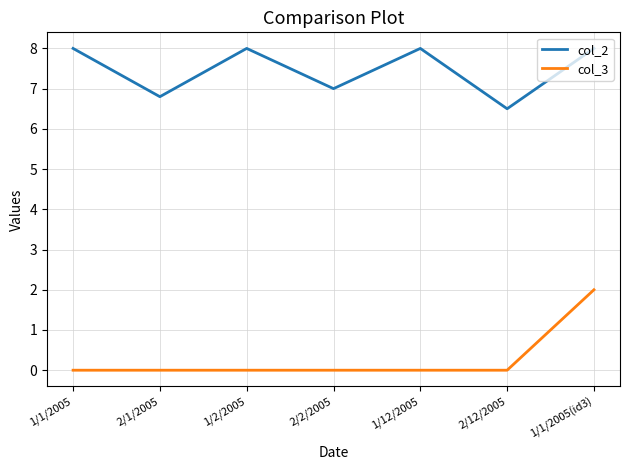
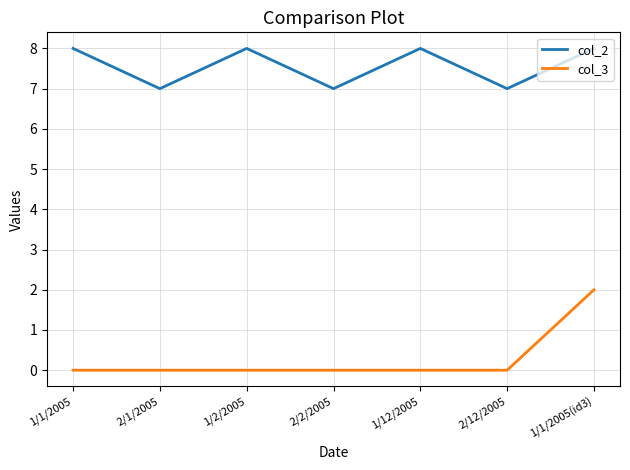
col_2, 2/1/2005: 6.8 -> 7.0
col_2, 2/12/2005: 6.5 -> 7.0
